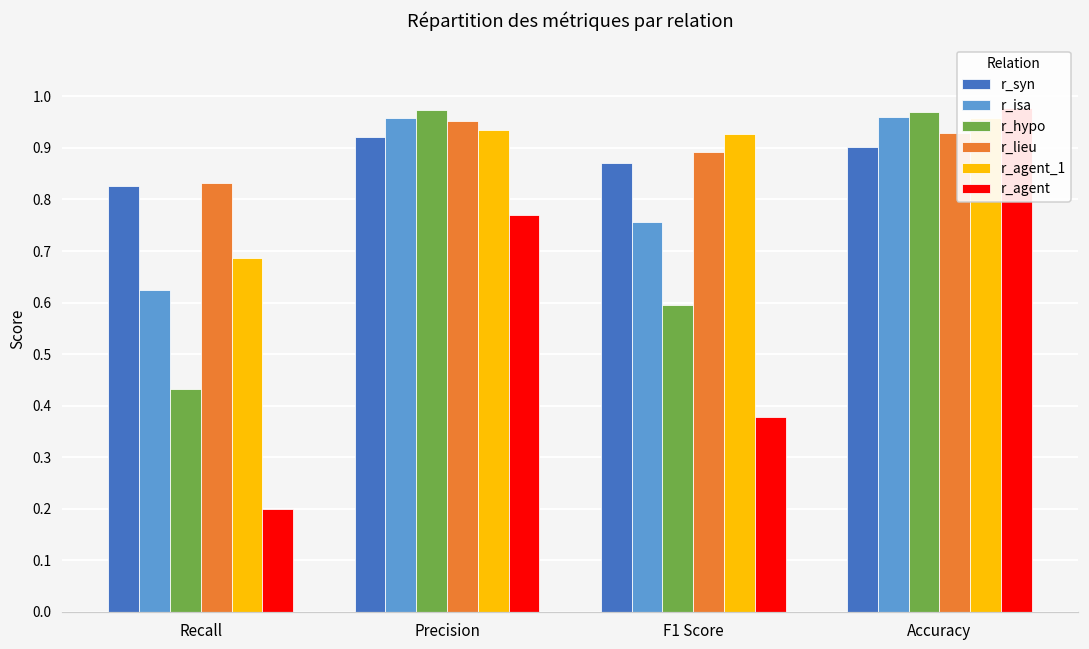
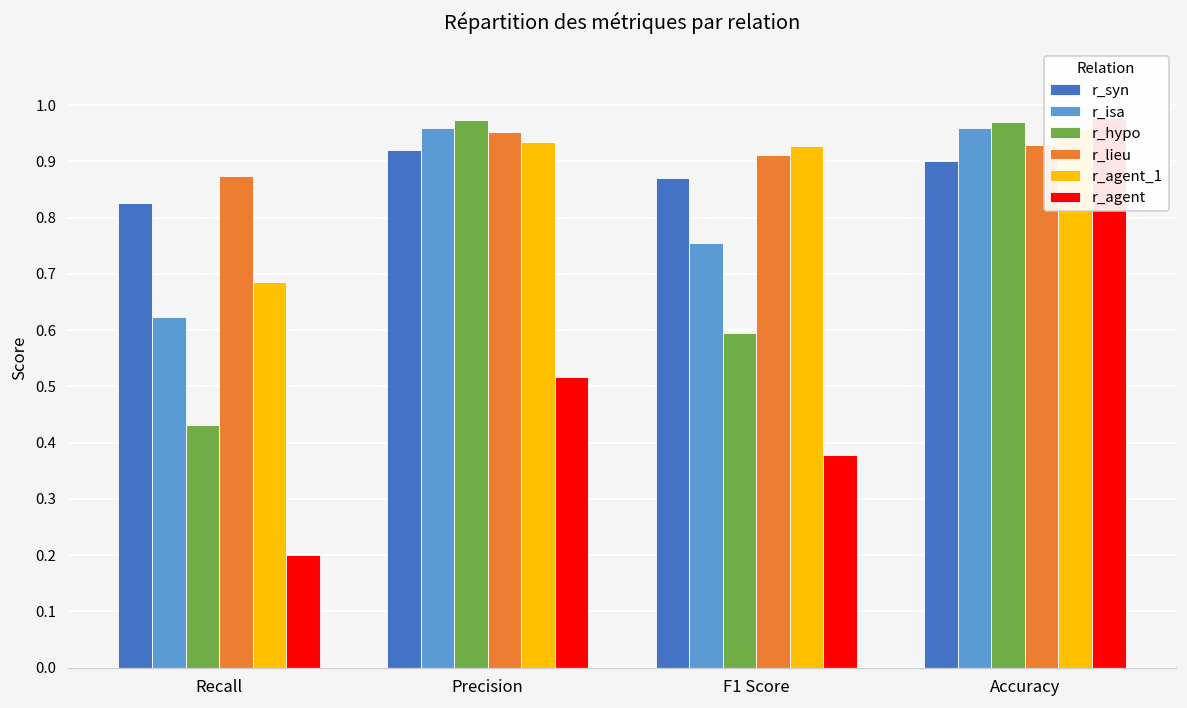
r_lieu, Recall: 0.83 -> 0.87
r_agent, Precision: 0.77 -> 0.52
r_lieu, F1 Score: 0.89 -> 0.91
